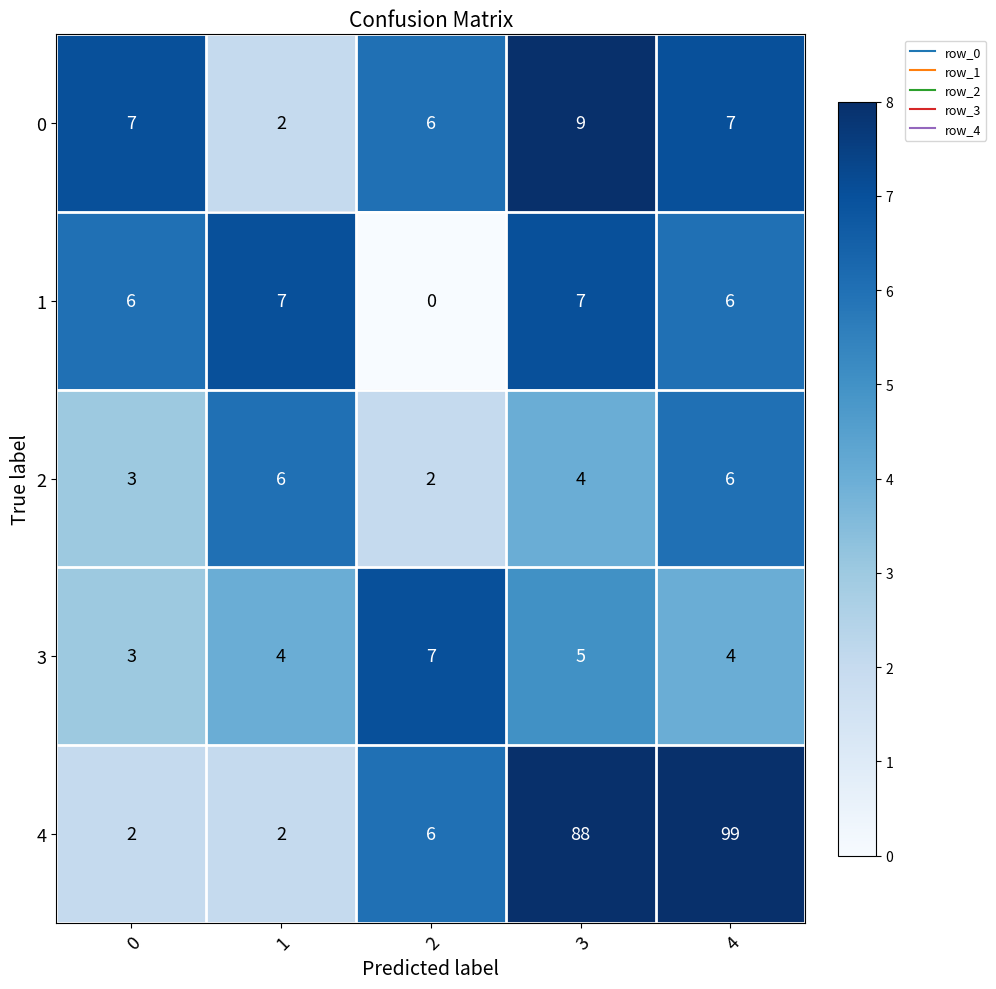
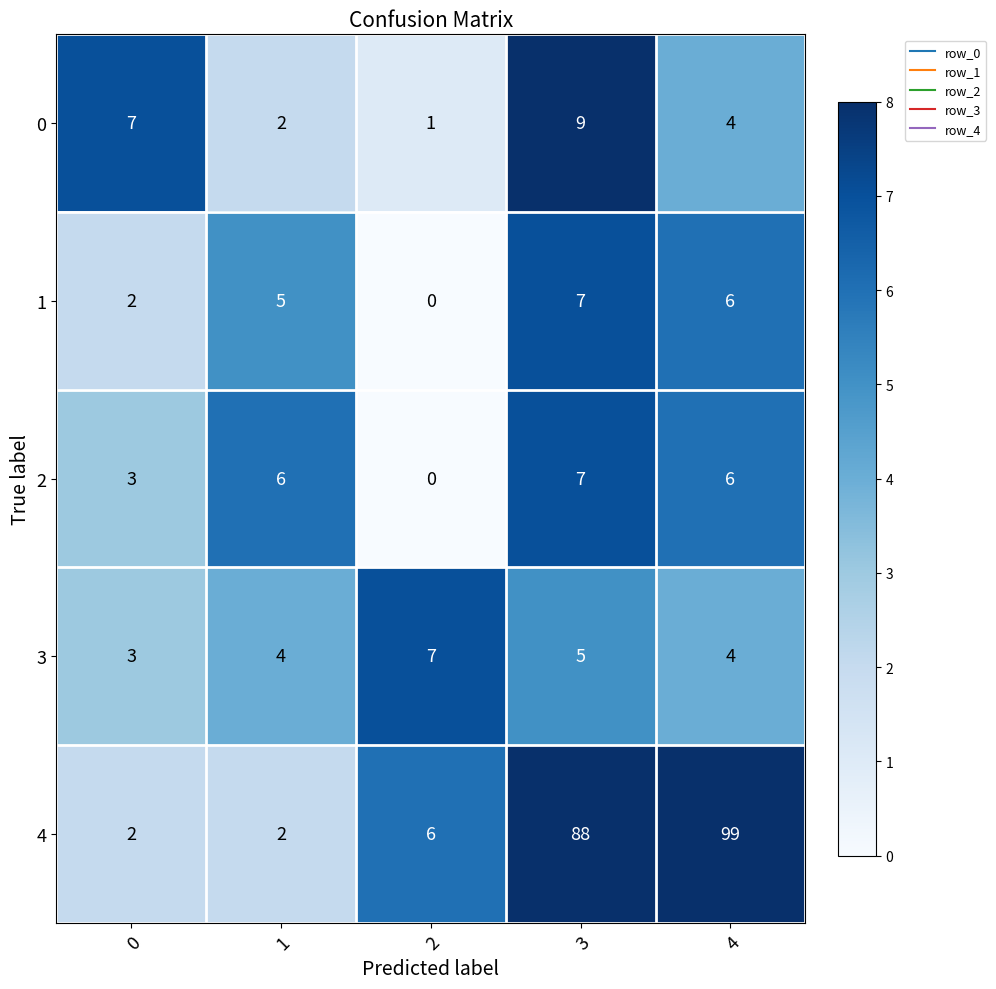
0, 2: 6 -> 1
0, 4: 7 -> 4
1, 0: 6 -> 2
1, 1: 7 -> 5
2, 2: 2 -> 0
2, 3: 4 -> 7
